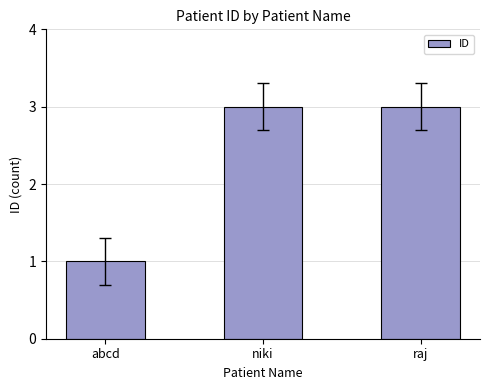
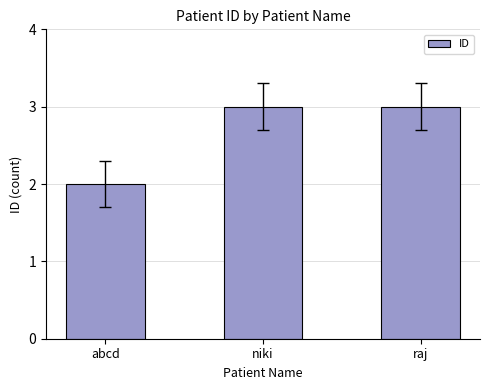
ID, abcd: 1 -> 2
